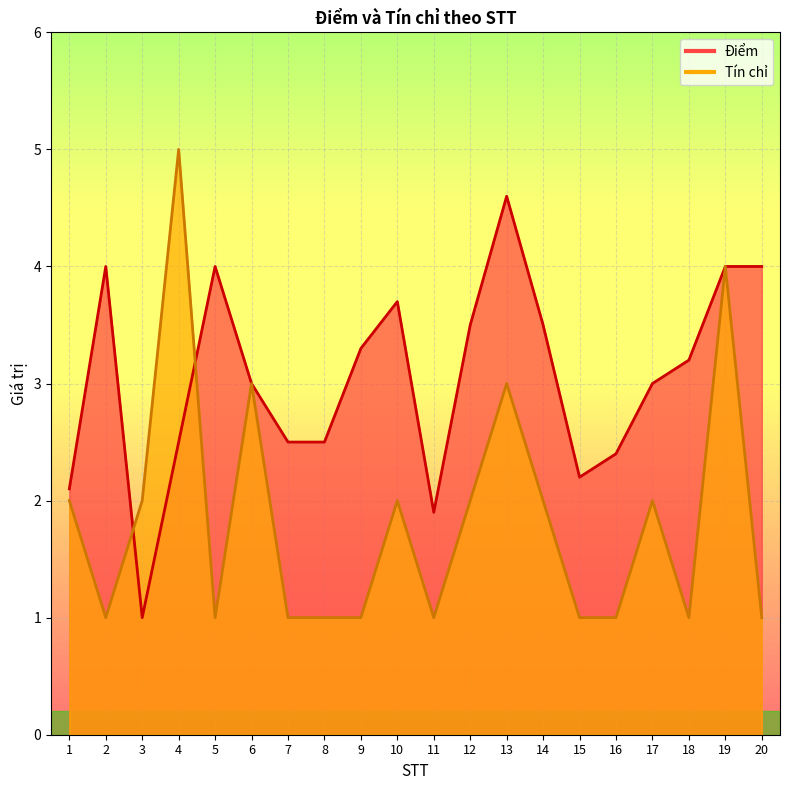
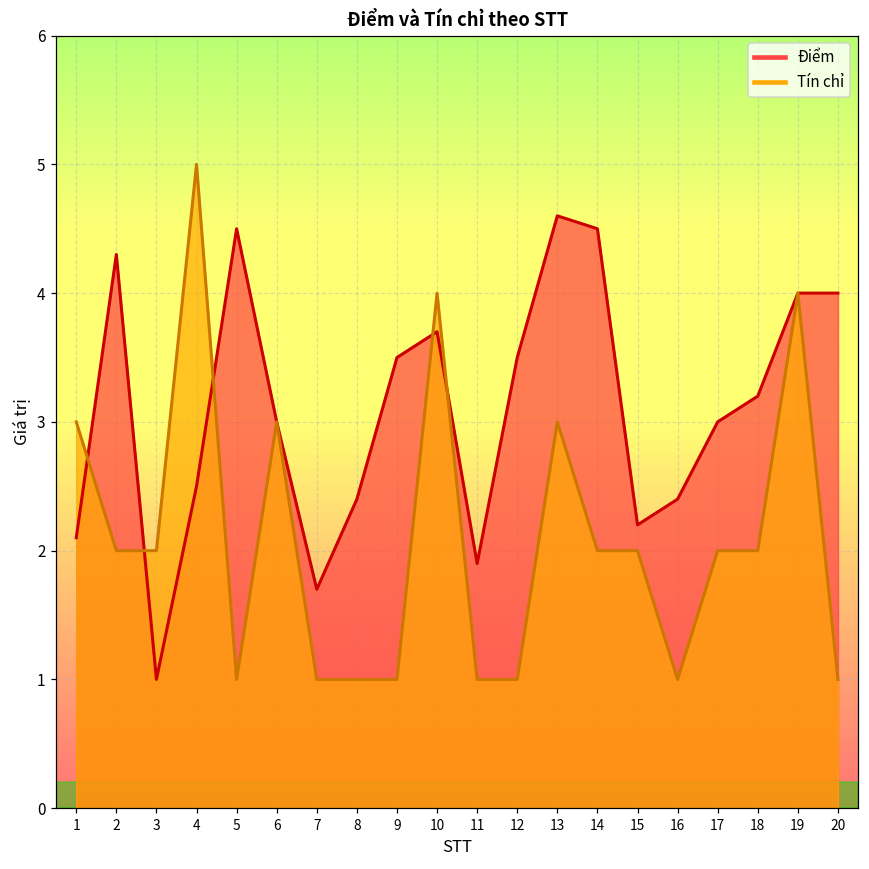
Tín chỉ, 1: 2 -> 3
Điểm, 2: 4.0 -> 4.3
Tín chỉ, 2: 1 -> 2
Điểm, 5: 4.0 -> 4.5
Điểm, 7: 2.5 -> 1.7
Điểm, 8: 2.5 -> 2.4
Điểm, 9: 3.3 -> 3.5
Tín chỉ, 10: 2 -> 4
Tín chỉ, 12: 2 -> 1
Điểm, 14: 3.5 -> 4.5
Tín chỉ, 15: 1 -> 2
Tín chỉ, 18: 1 -> 2
